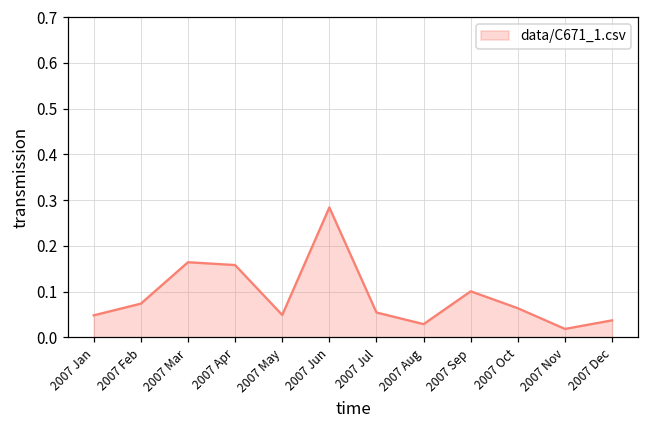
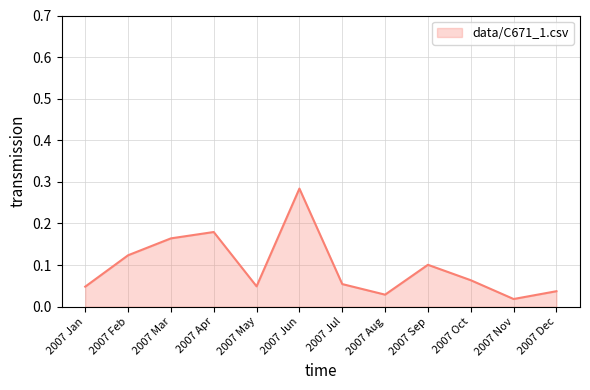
2007 Feb: 0.07 -> 0.12
2007 Apr: 0.16 -> 0.18
